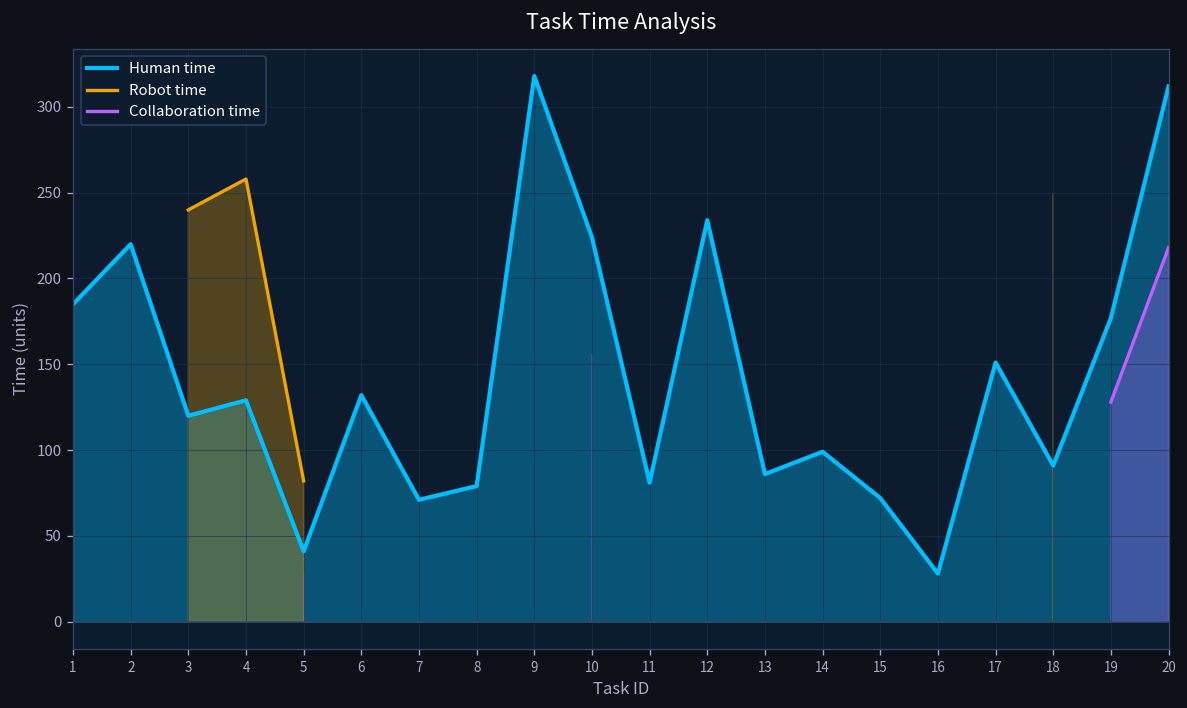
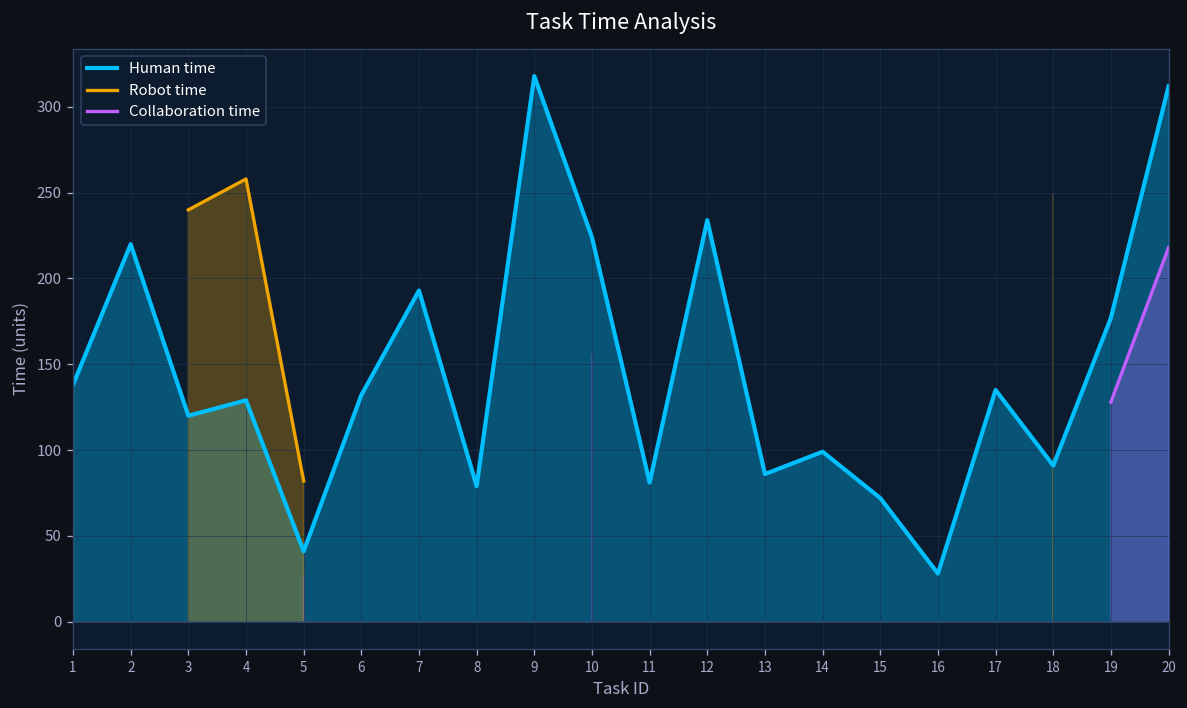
Human time, 1: 185 -> 138
Human time, 7: 71 -> 193
Human time, 17: 151 -> 135
